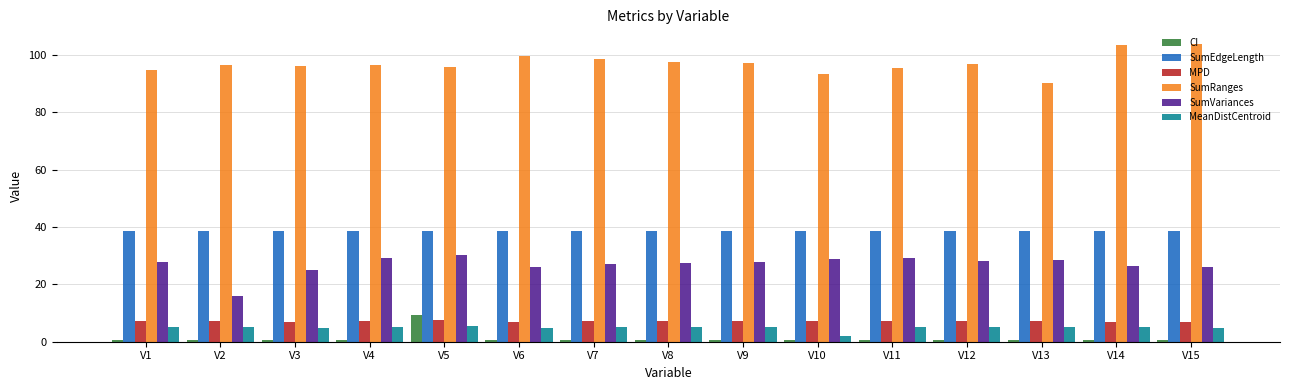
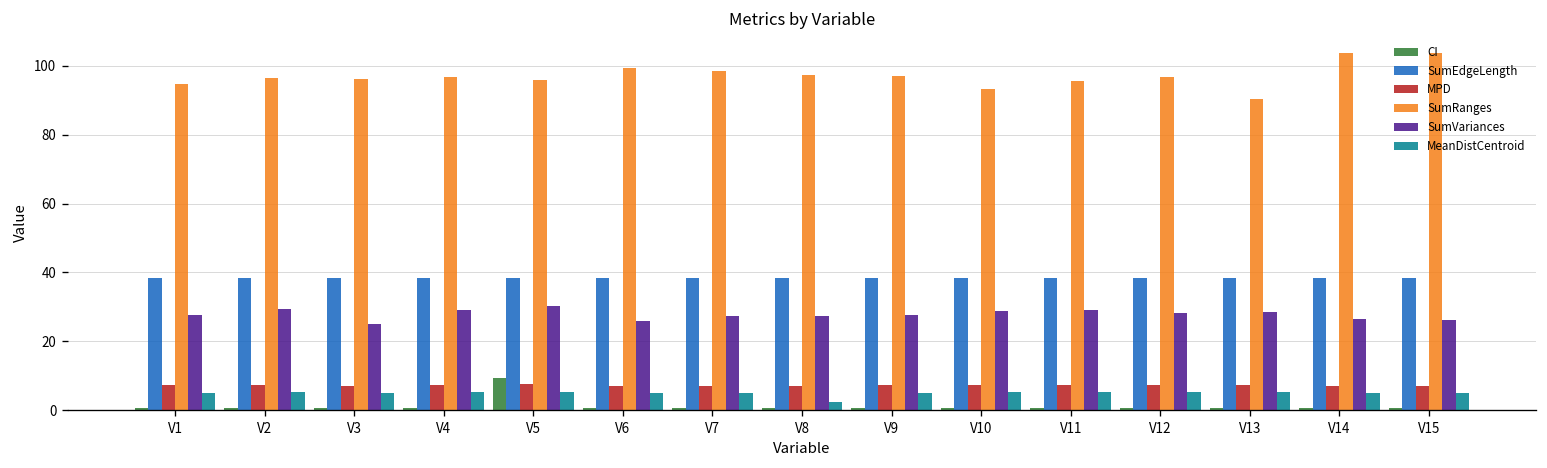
SumVariances, V2: 16 -> 29
MeanDistCentroid, V8: 5 -> 2
MeanDistCentroid, V10: 2 -> 5
